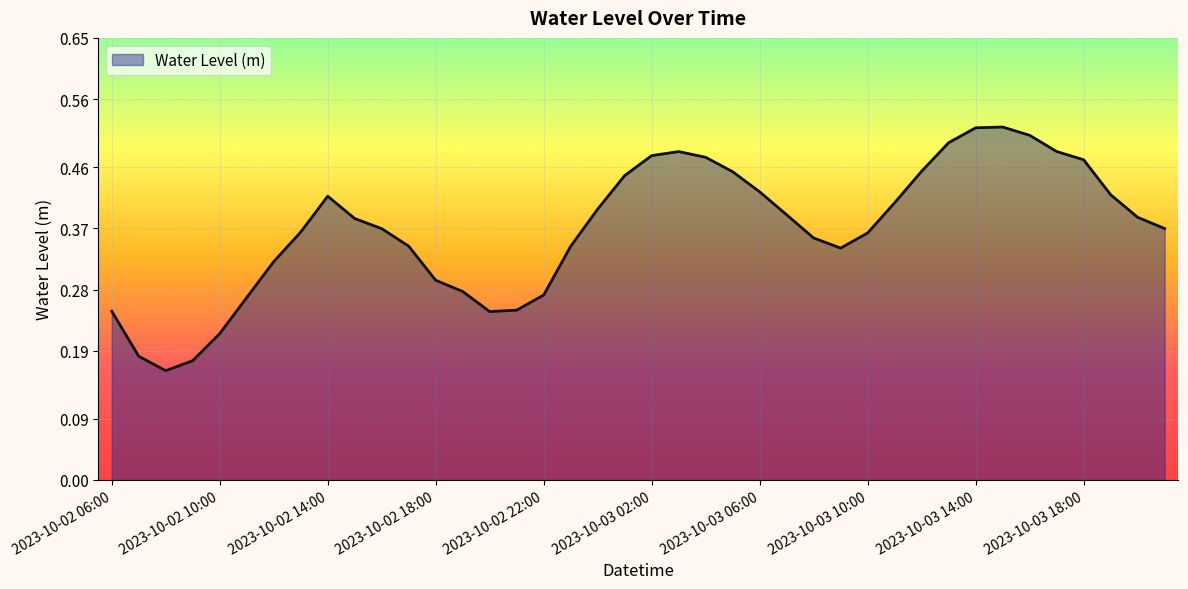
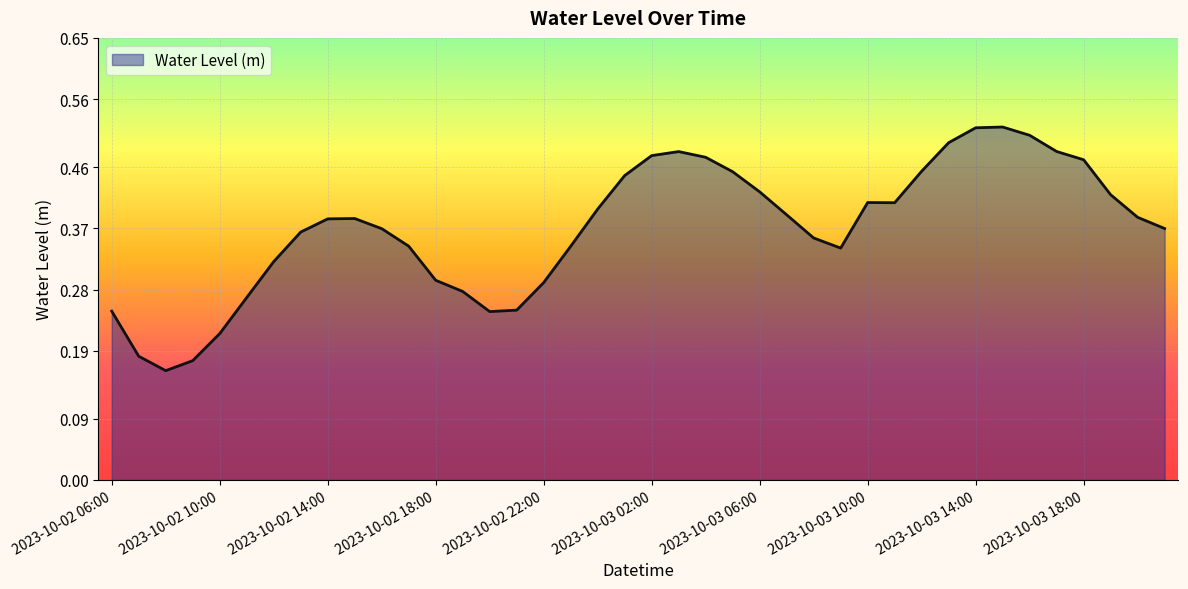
2023-10-02 14:00: 0.42 -> 0.38
2023-10-02 22:00: 0.27 -> 0.29
2023-10-03 10:00: 0.36 -> 0.41
